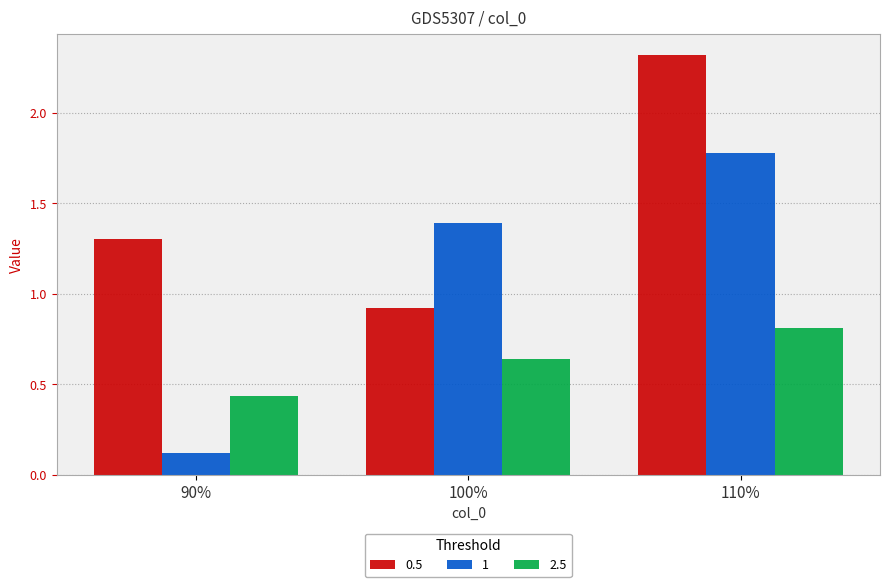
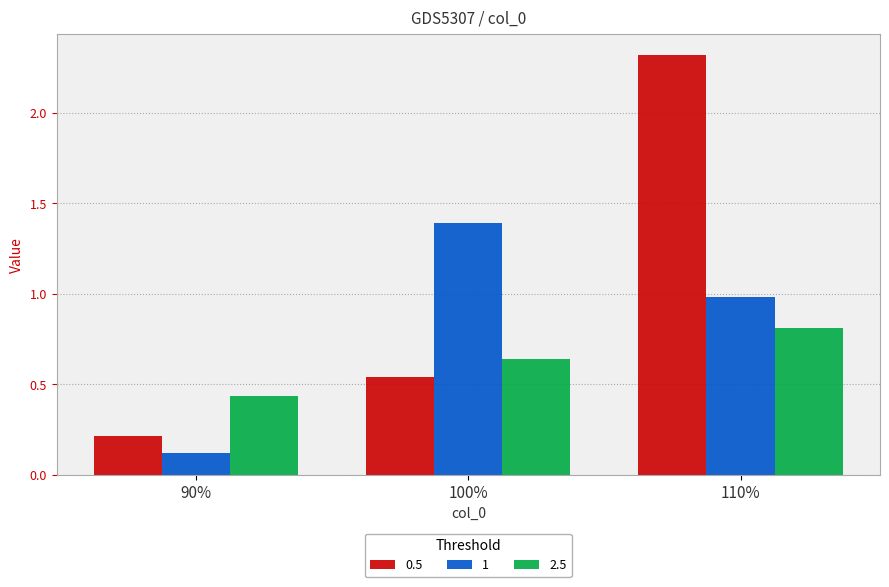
0.5, 90%: 1.30 -> 0.21
0.5, 100%: 0.92 -> 0.54
1, 110%: 1.78 -> 0.98
